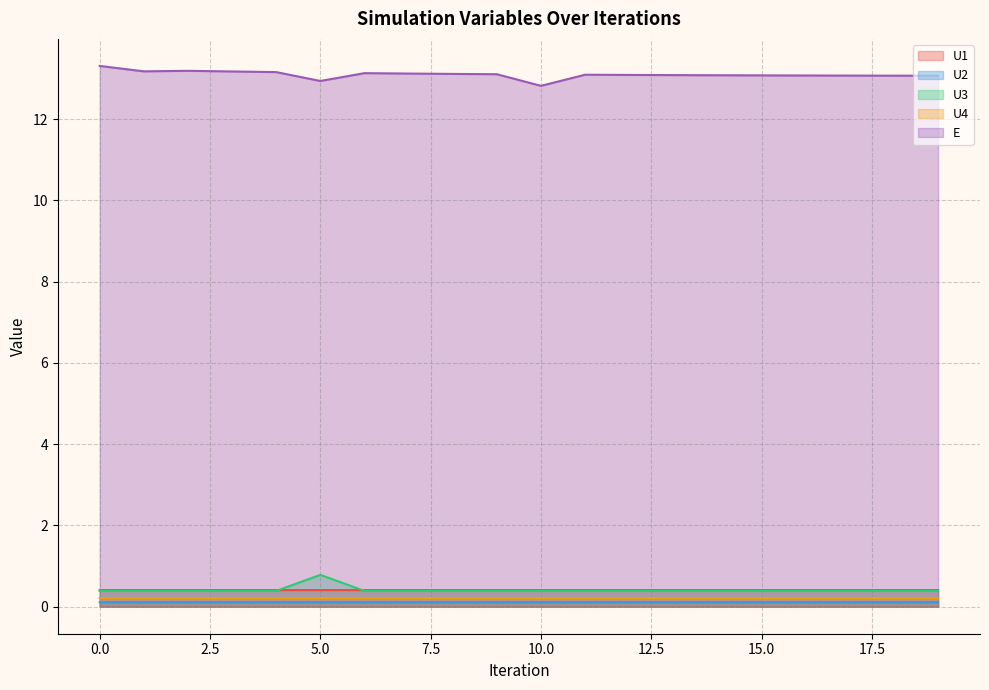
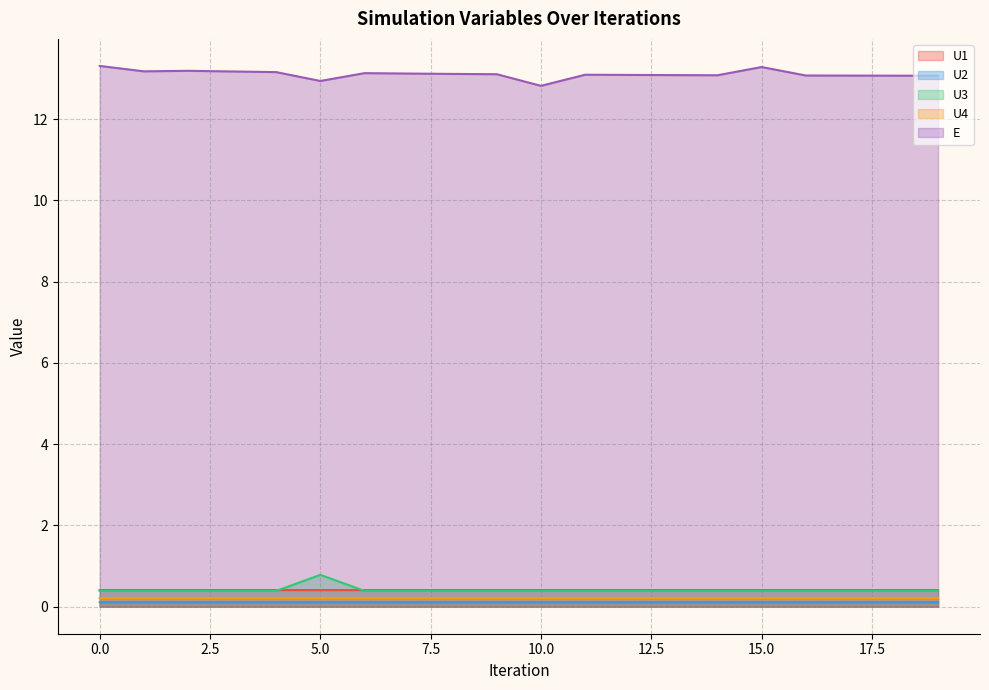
E, 15.0: 13.1 -> 13.3
